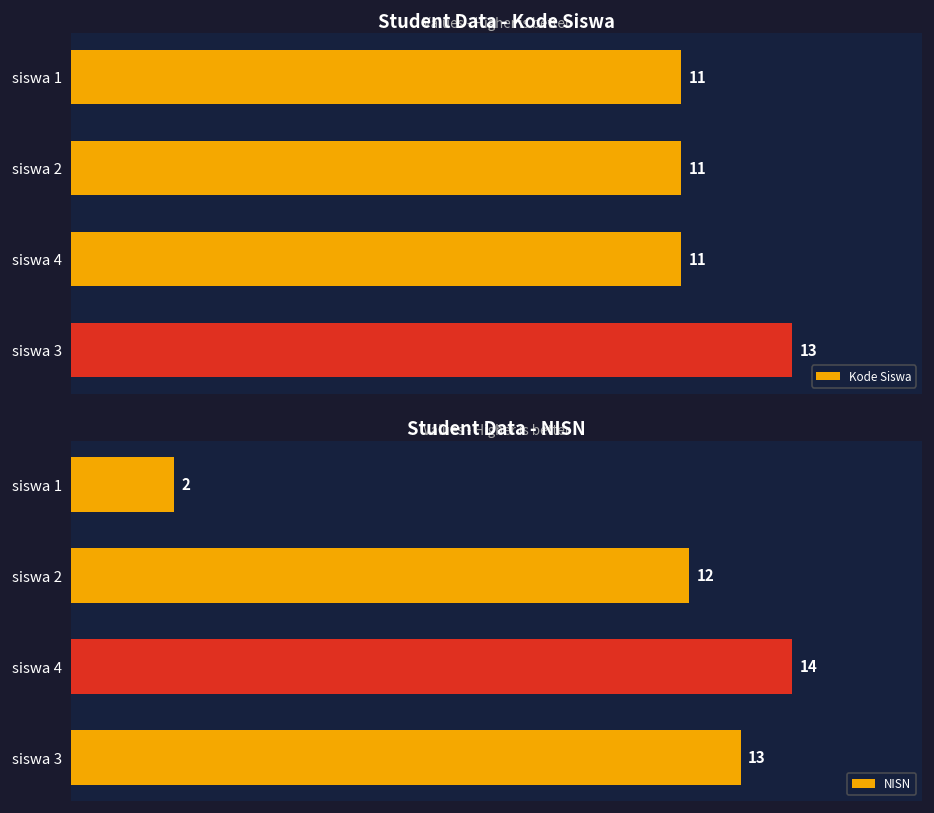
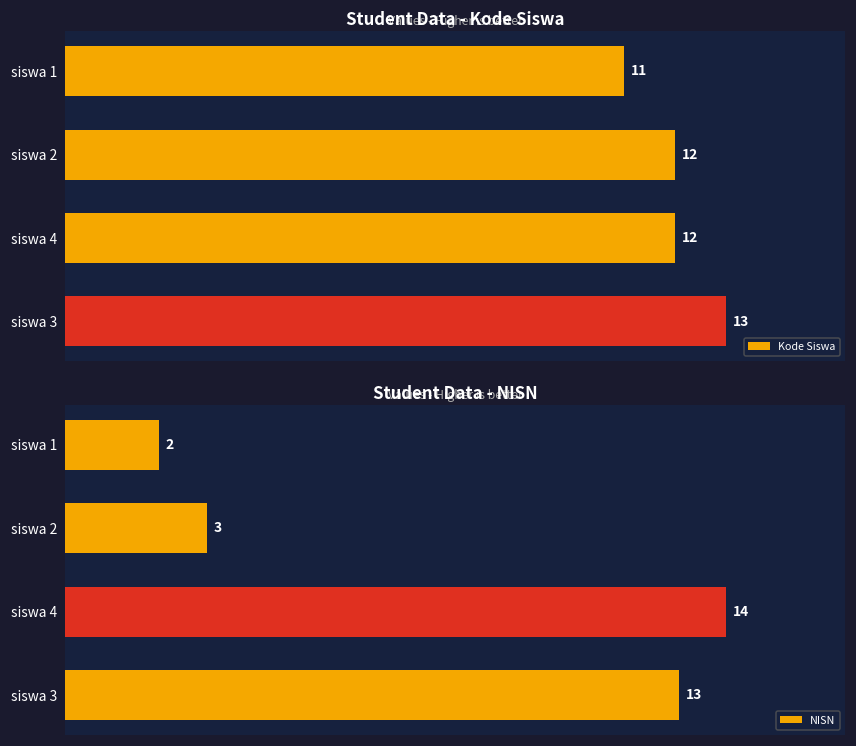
Student Data - Kode Siswa, siswa 2: 11 -> 12
Student Data - Kode Siswa, siswa 4: 11 -> 12
Student Data - NISN, siswa 2: 12 -> 3
